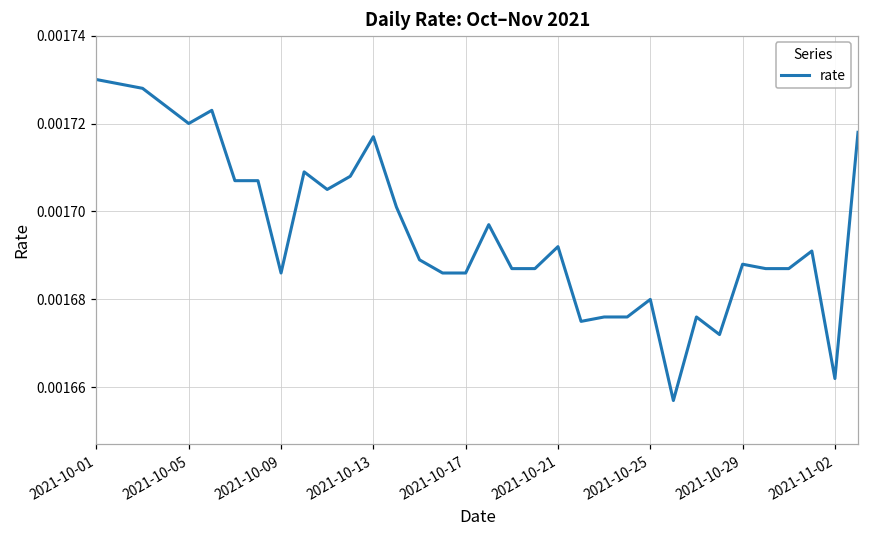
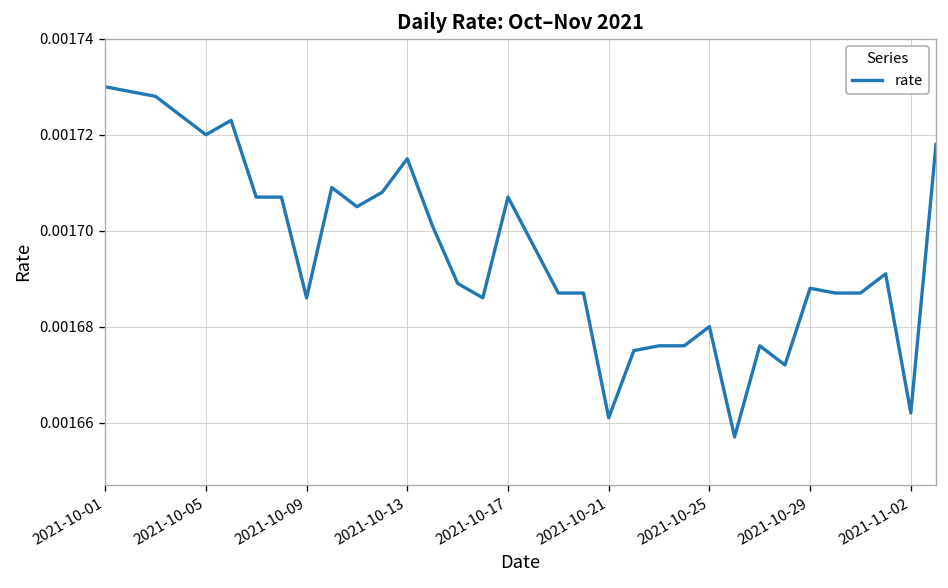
2021-10-13: 0.001717 -> 0.001715
2021-10-17: 0.001686 -> 0.001707
2021-10-21: 0.001692 -> 0.001661
